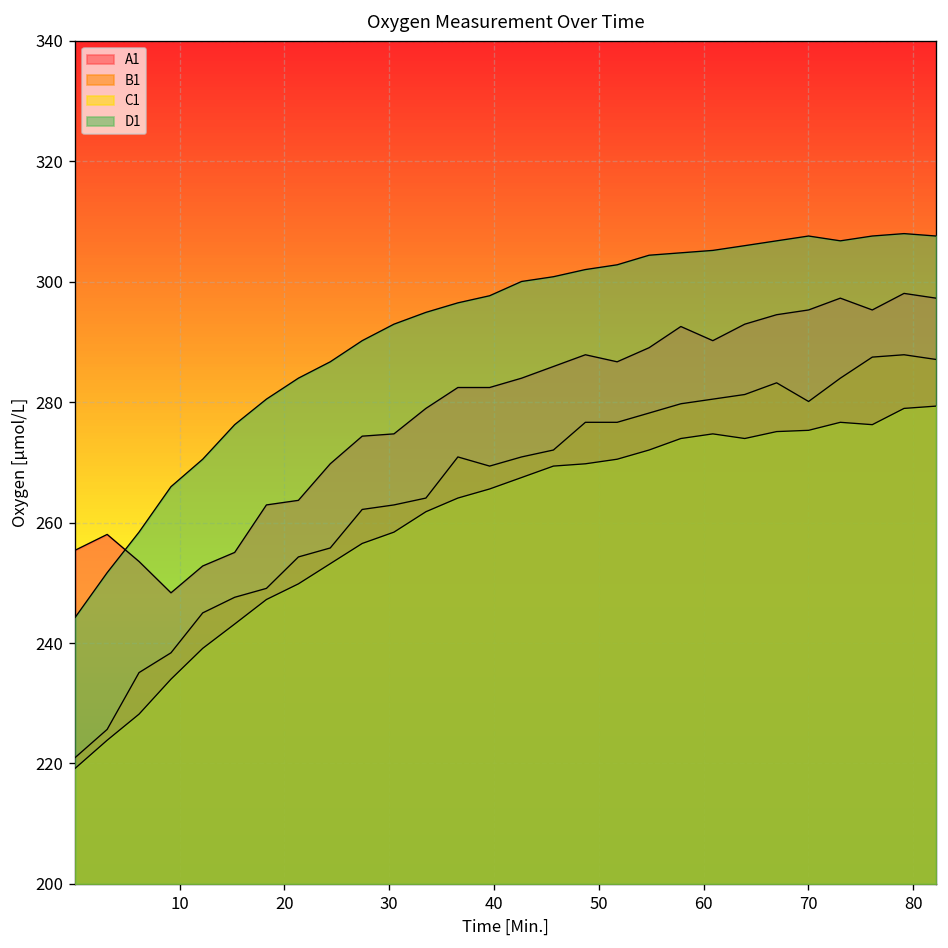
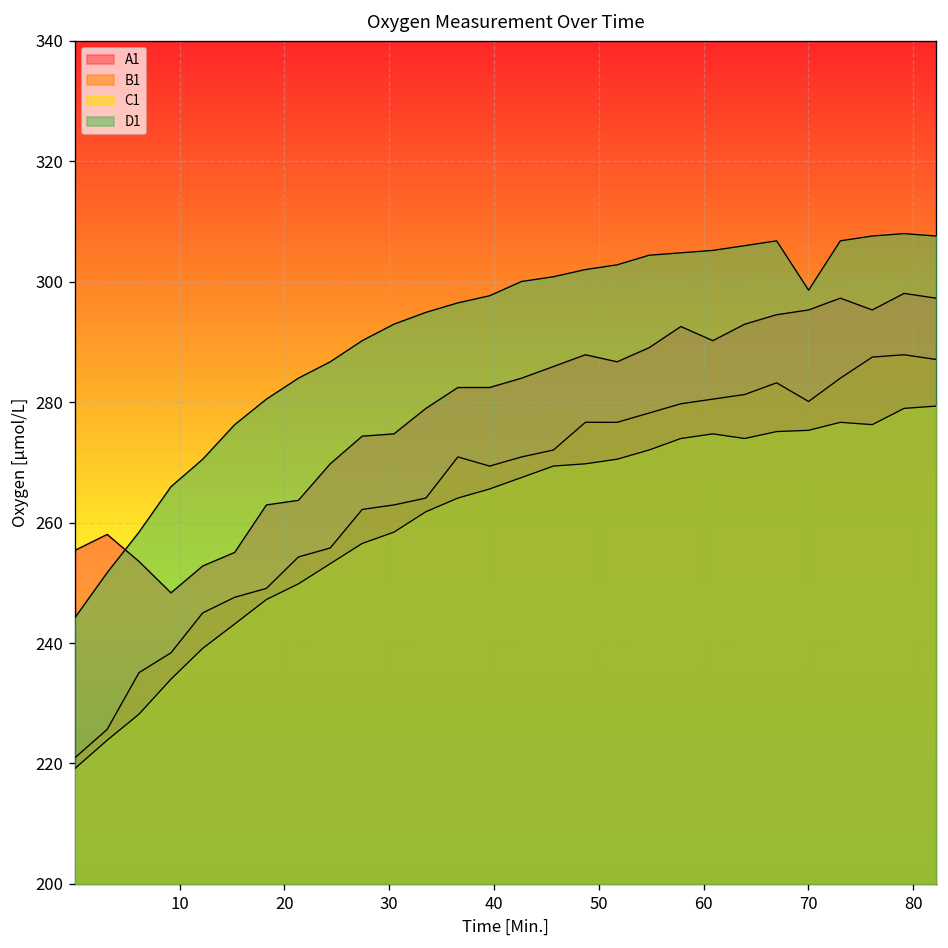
D1, 70: 308 -> 299
